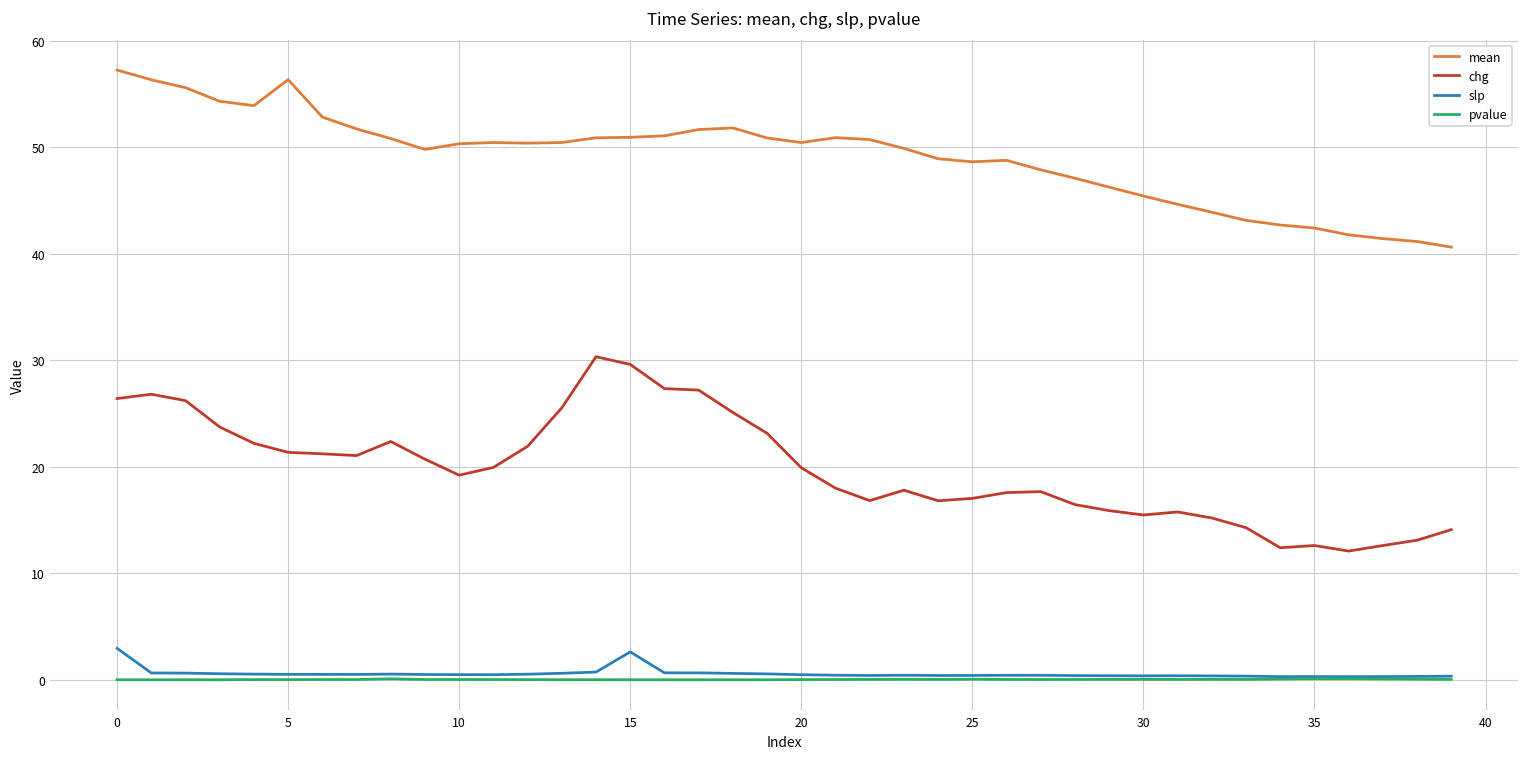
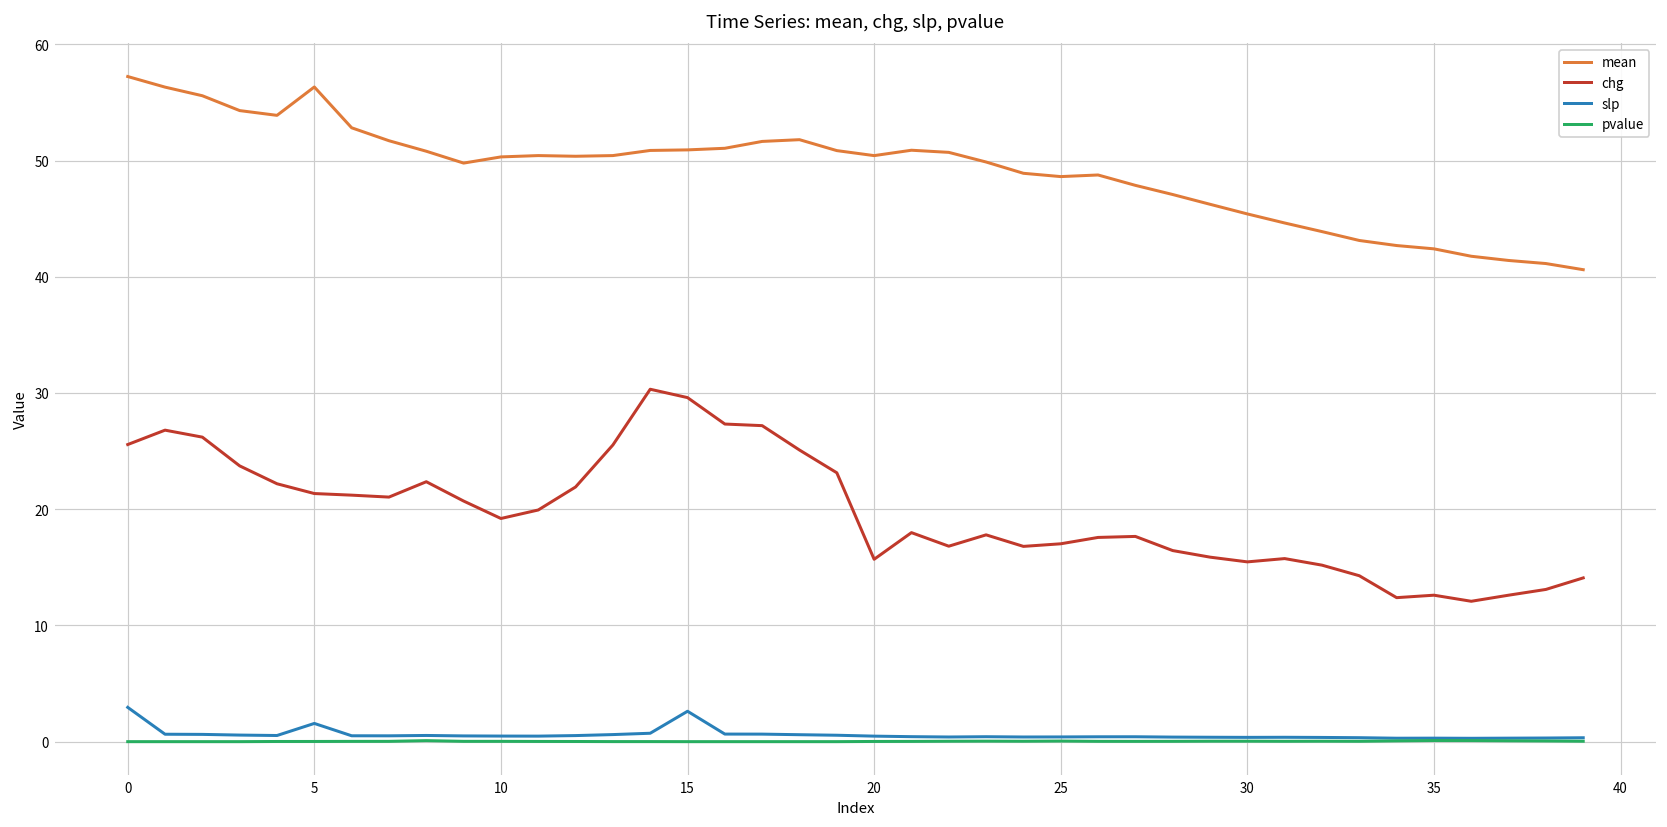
chg, 0: 26.4 -> 25.6
slp, 5: 1 -> 2
chg, 20: 20 -> 16
